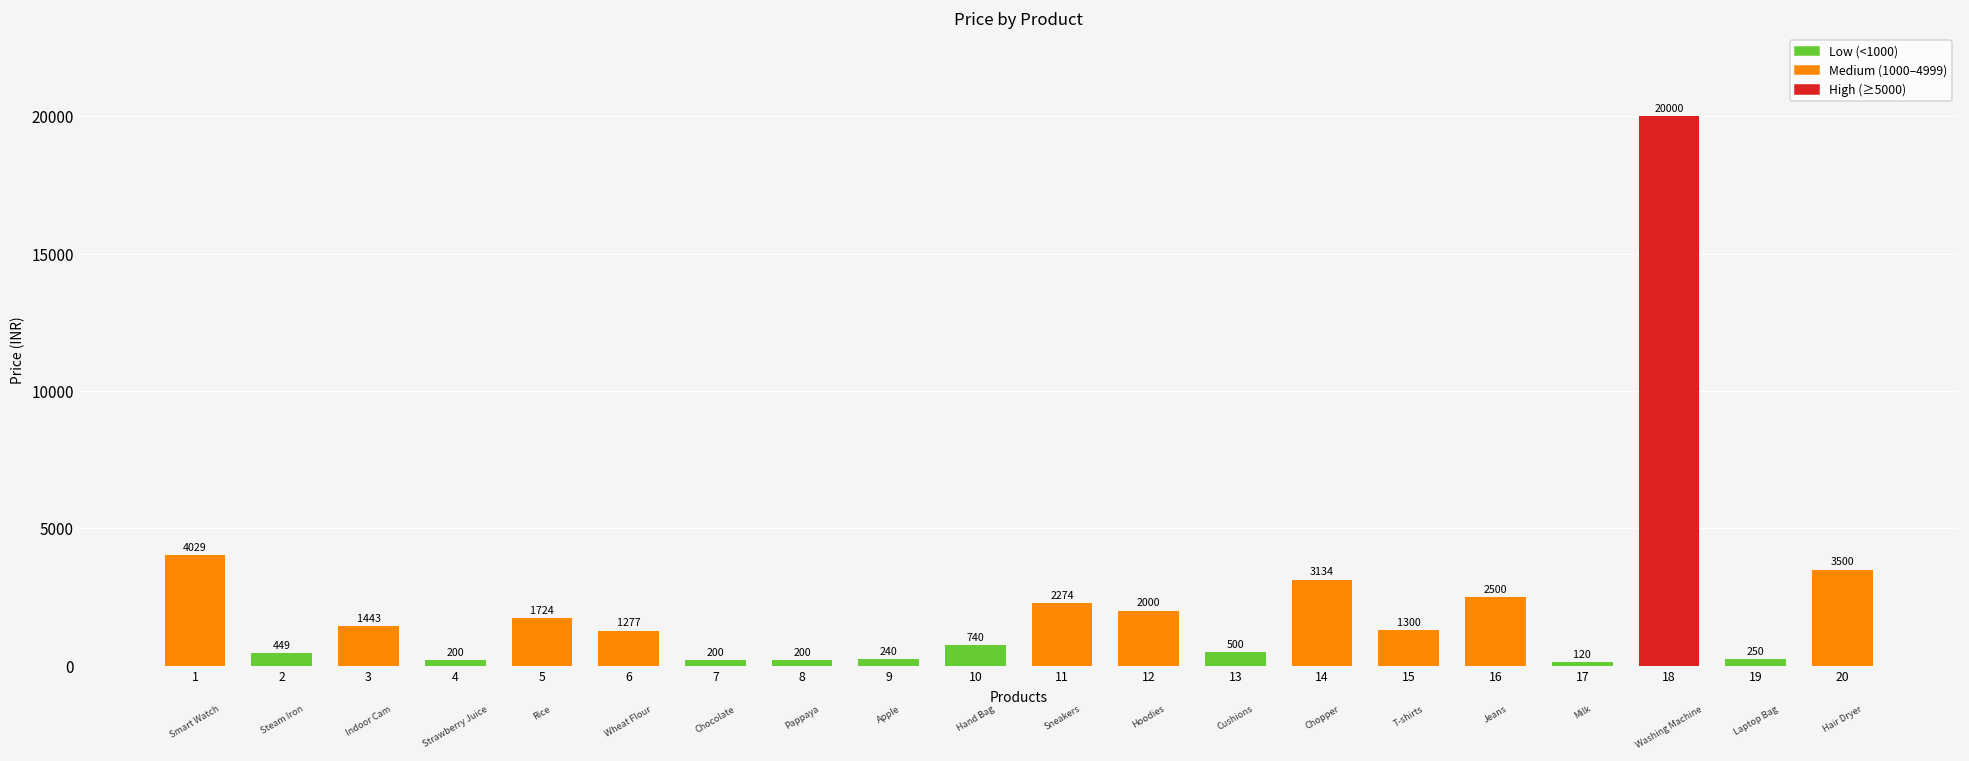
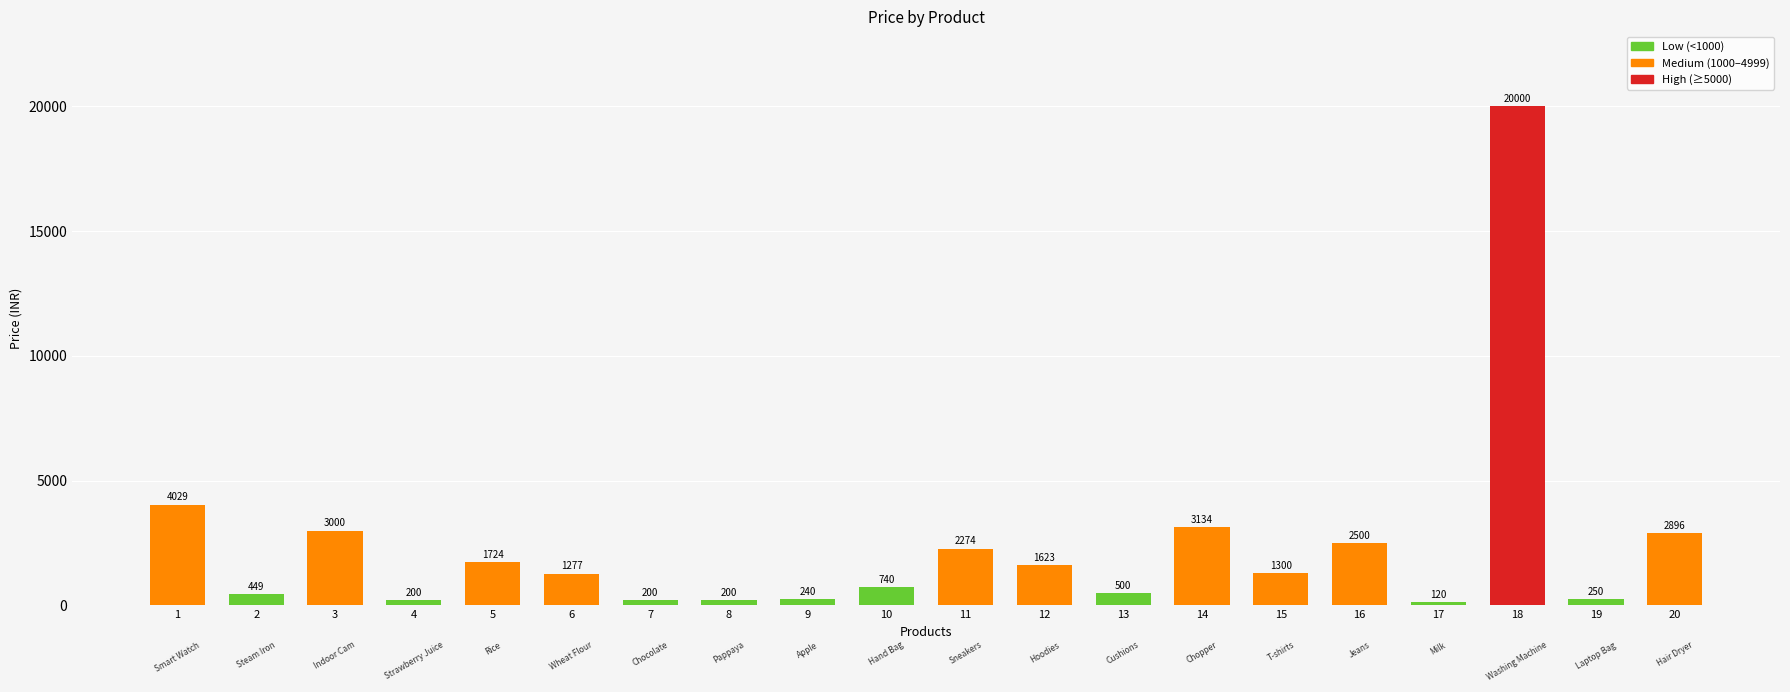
3: 1443 -> 3000
12: 2000 -> 1623
20: 3500 -> 2896
